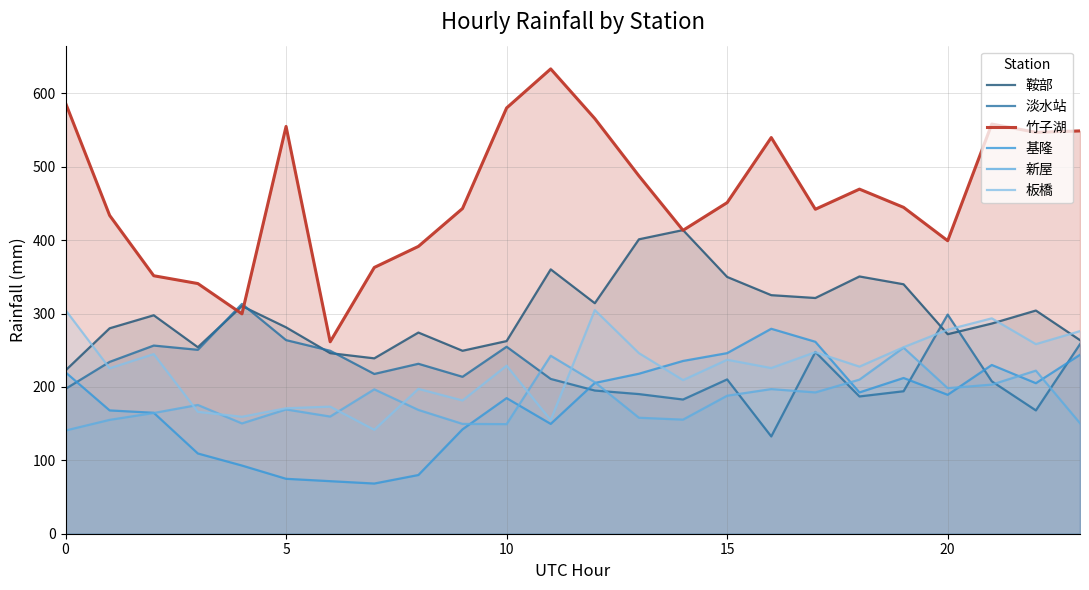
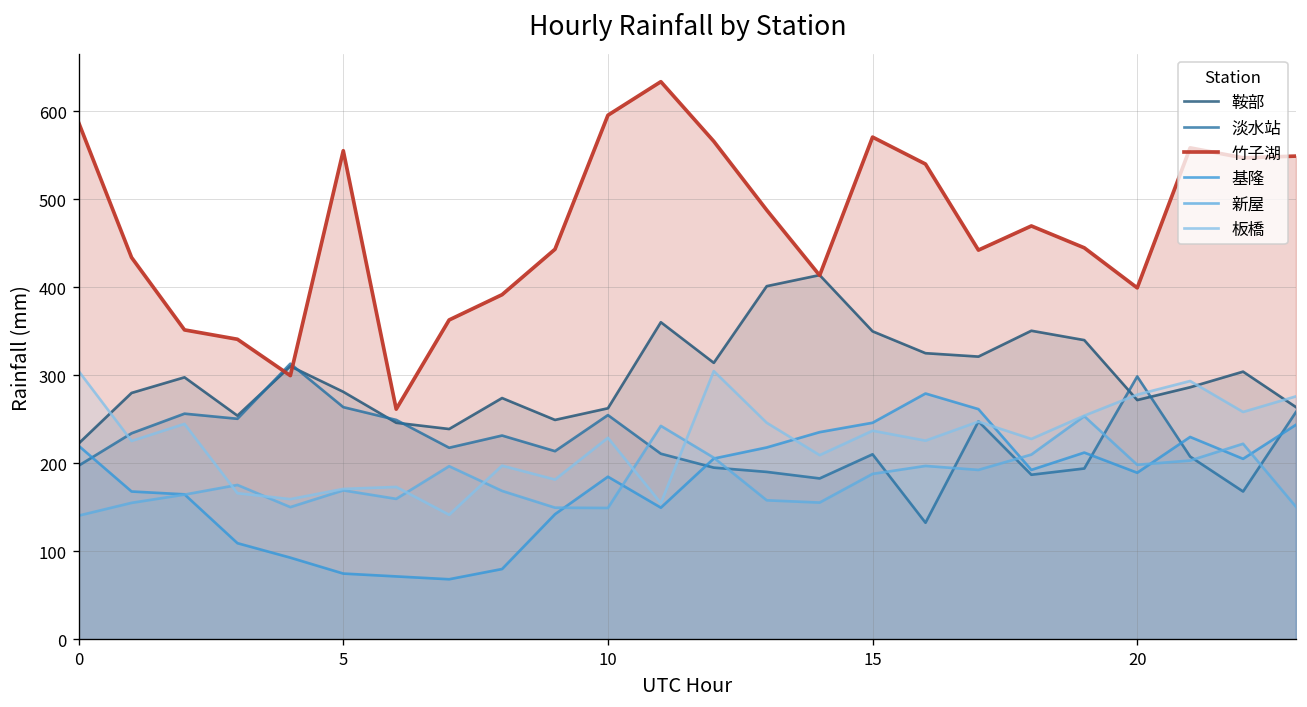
竹子湖, 10: 580 -> 600
竹子湖, 15: 450 -> 570
